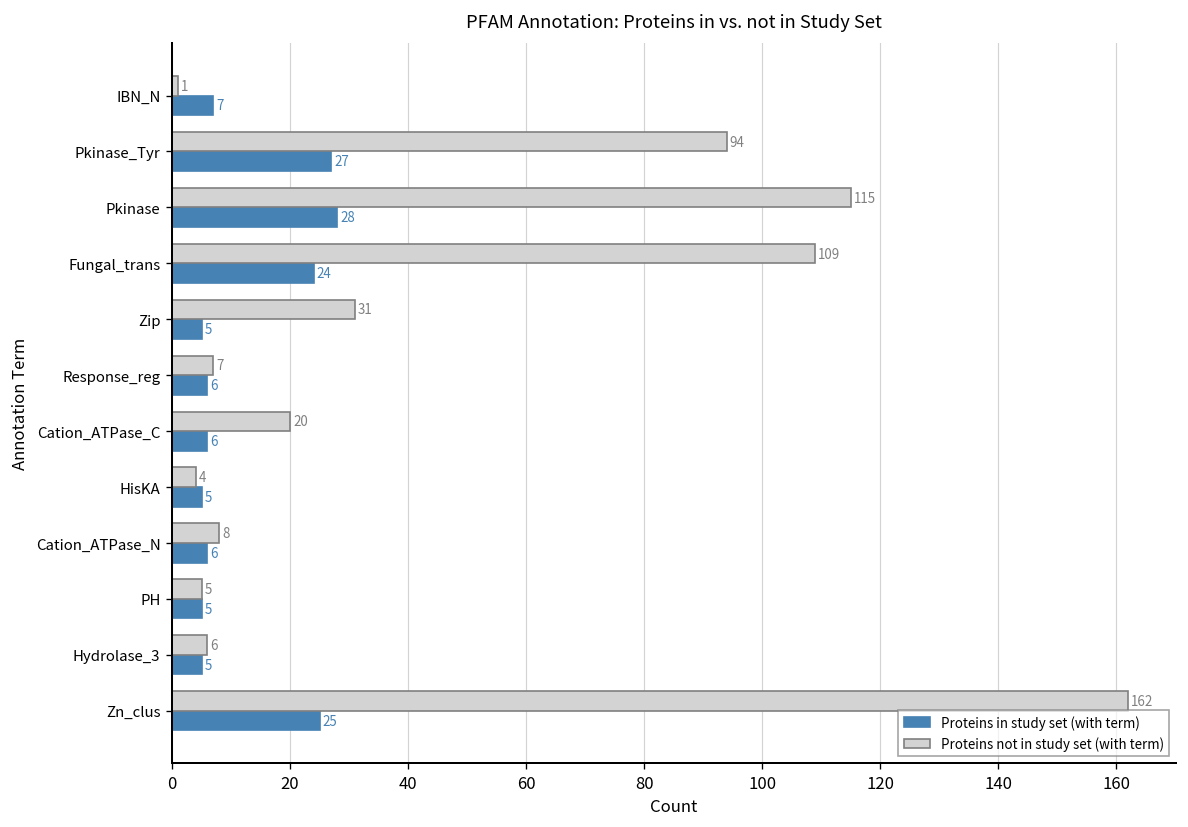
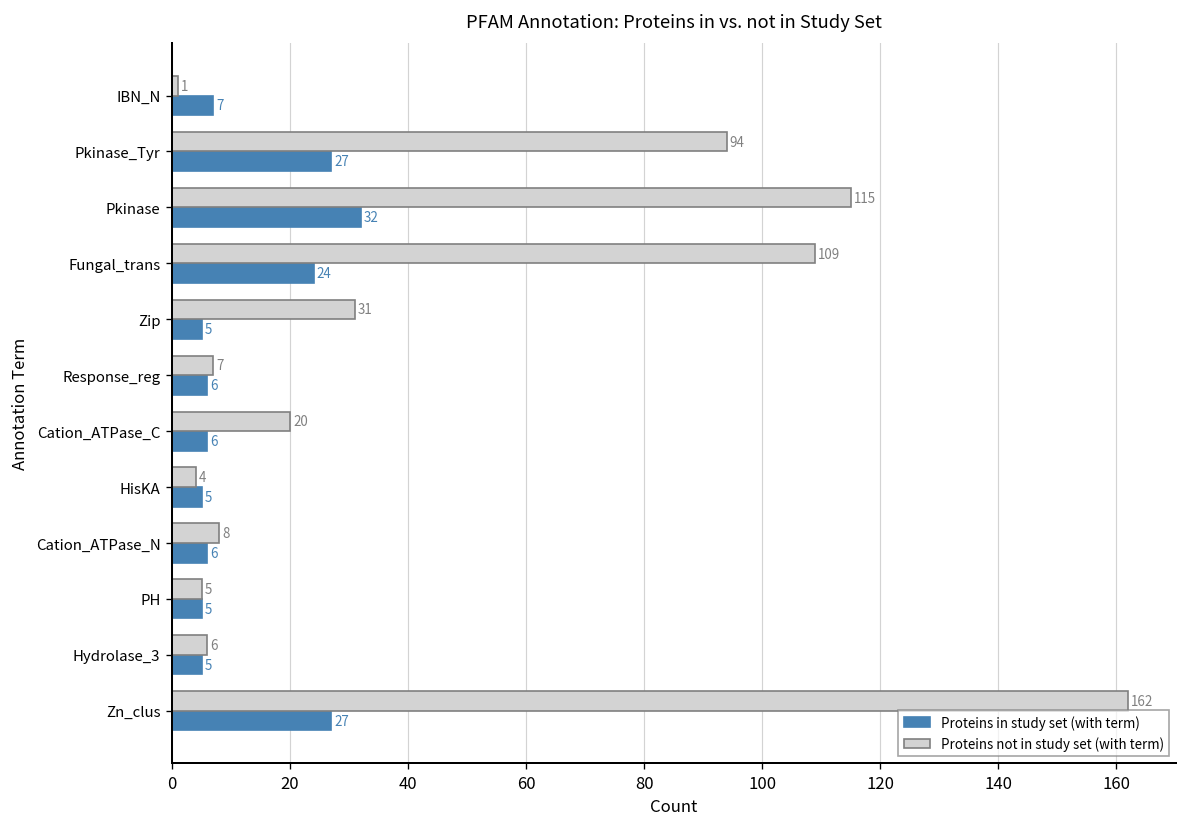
Proteins in study set (with term), Pkinase: 28 -> 32
Proteins in study set (with term), Zn_clus: 25 -> 27
